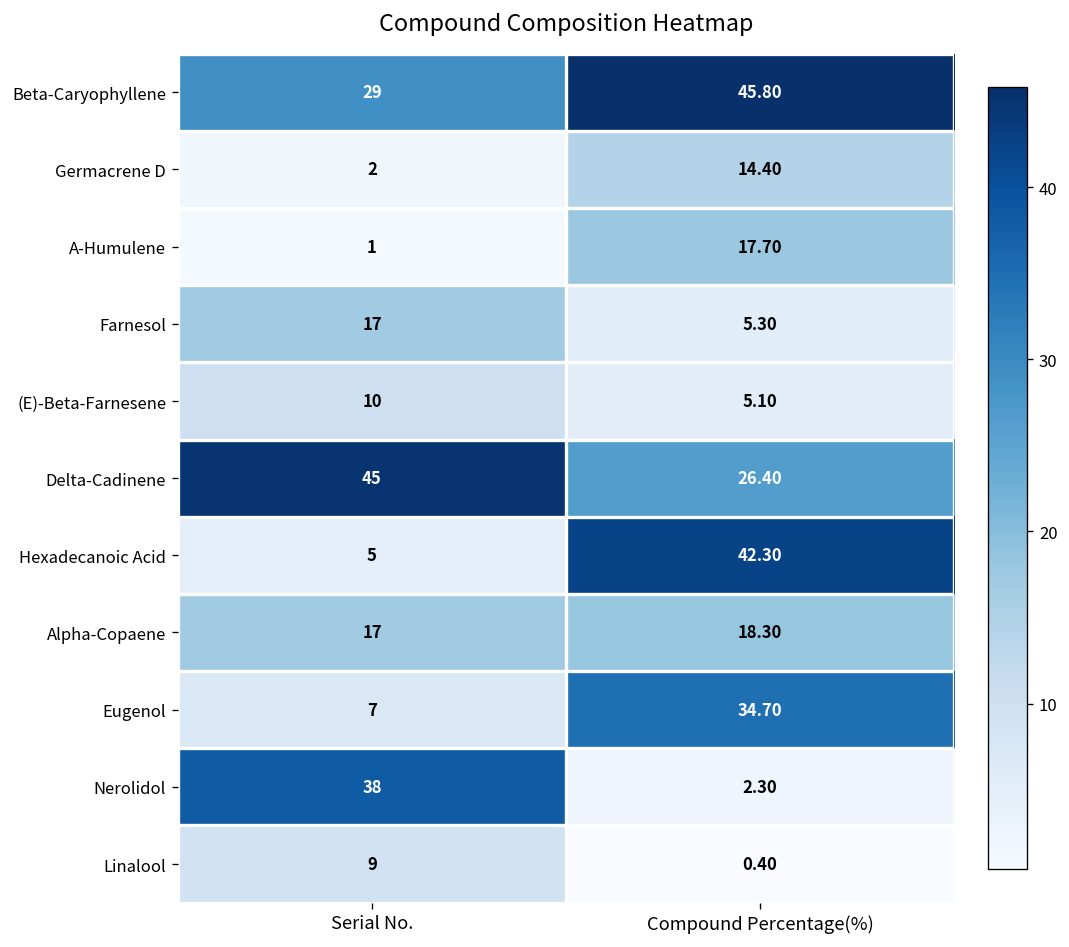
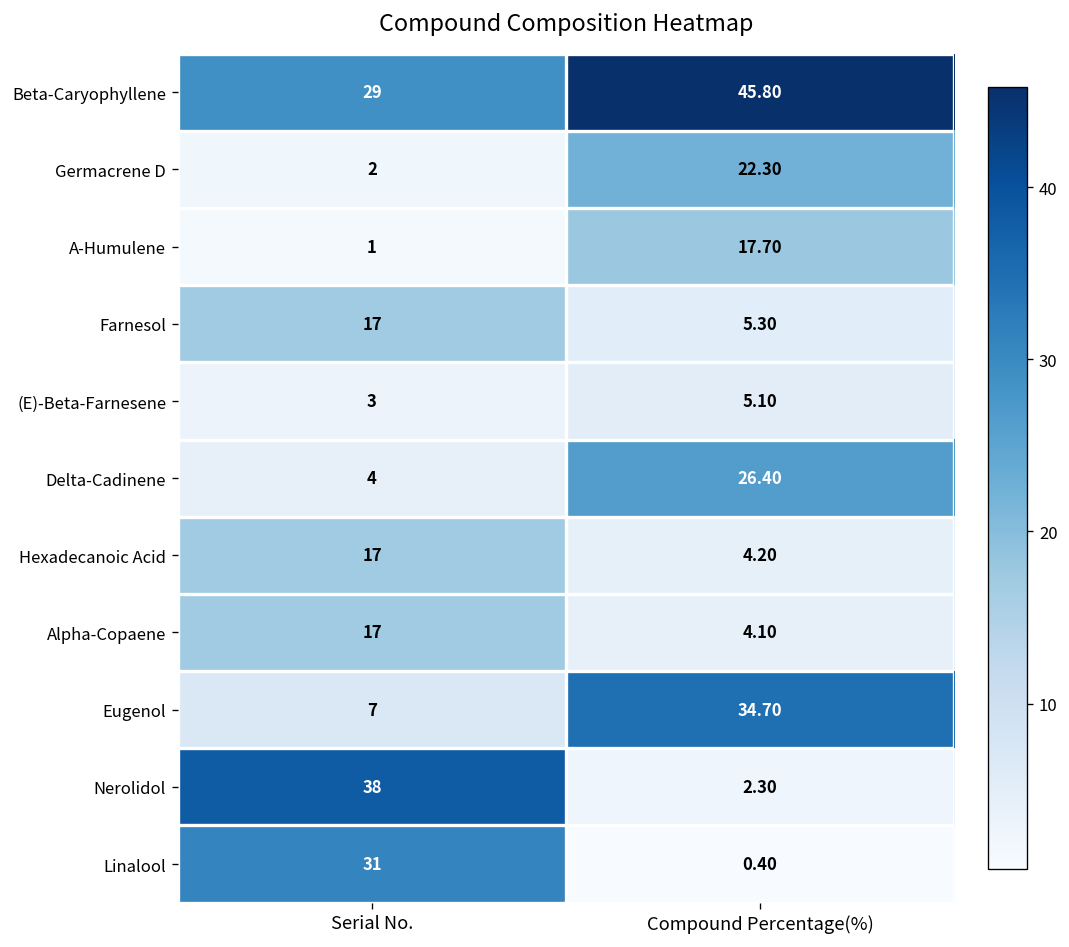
Germacrene D, Compound Percentage(%): 14.40 -> 22.30
(E)-Beta-Farnesene, Serial No.: 10 -> 3
Delta-Cadinene, Serial No.: 45 -> 4
Hexadecanoic Acid, Serial No.: 5 -> 17
Hexadecanoic Acid, Compound Percentage(%): 42.30 -> 4.20
Alpha-Copaene, Compound Percentage(%): 18.30 -> 4.10
Linalool, Serial No.: 9 -> 31
